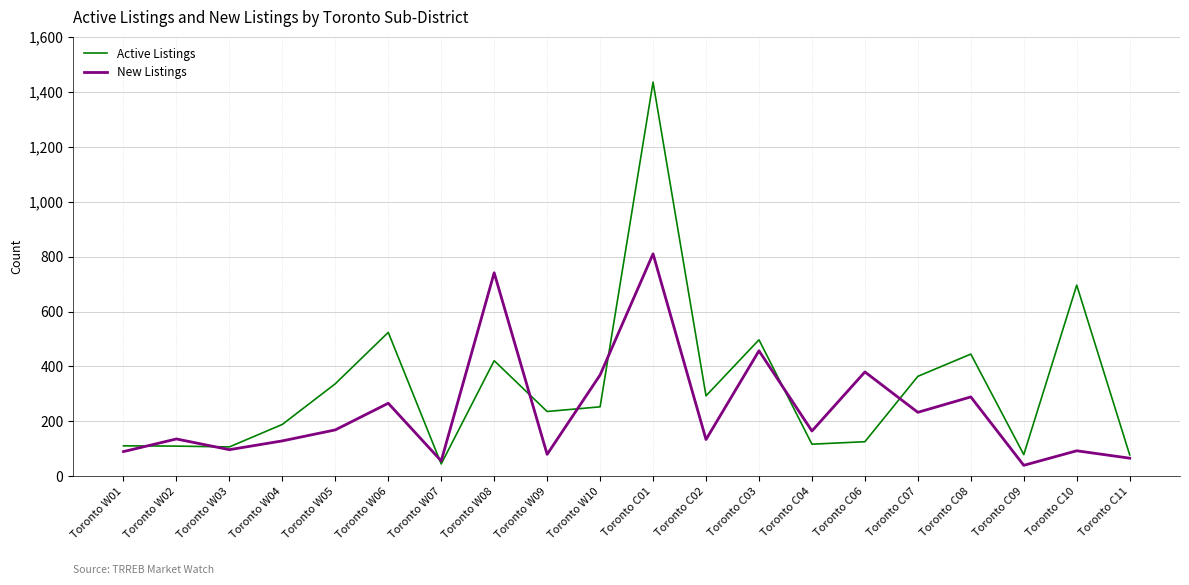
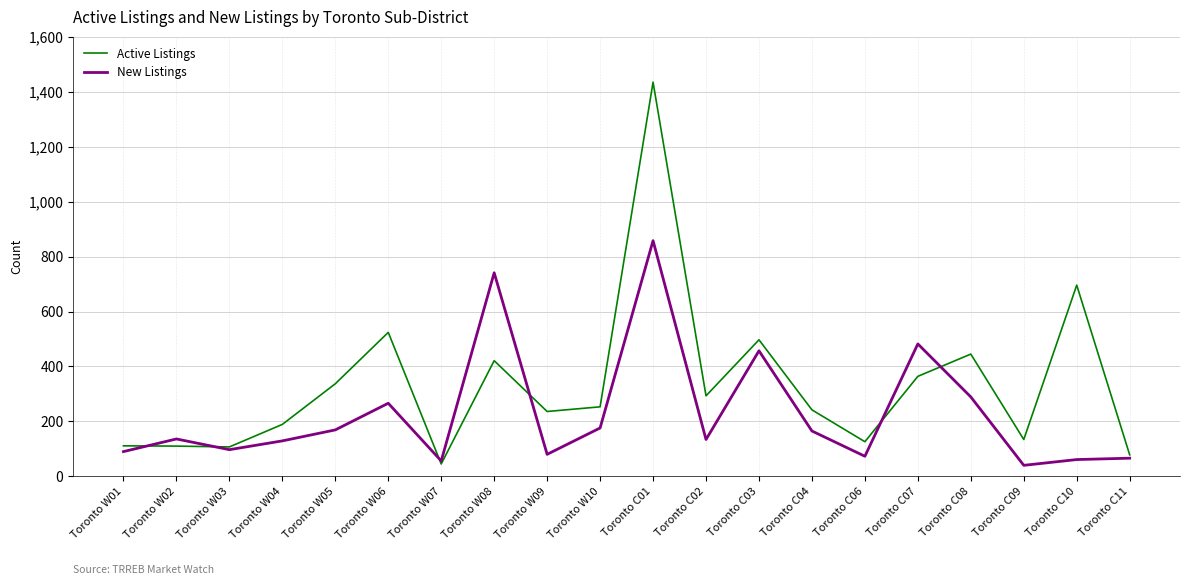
New Listings, Toronto W10: 370 -> 180
New Listings, Toronto C01: 810 -> 860
Active Listings, Toronto C04: 120 -> 240
New Listings, Toronto C06: 380 -> 70
New Listings, Toronto C07: 230 -> 480
Active Listings, Toronto C09: 80 -> 130
New Listings, Toronto C10: 90 -> 60
